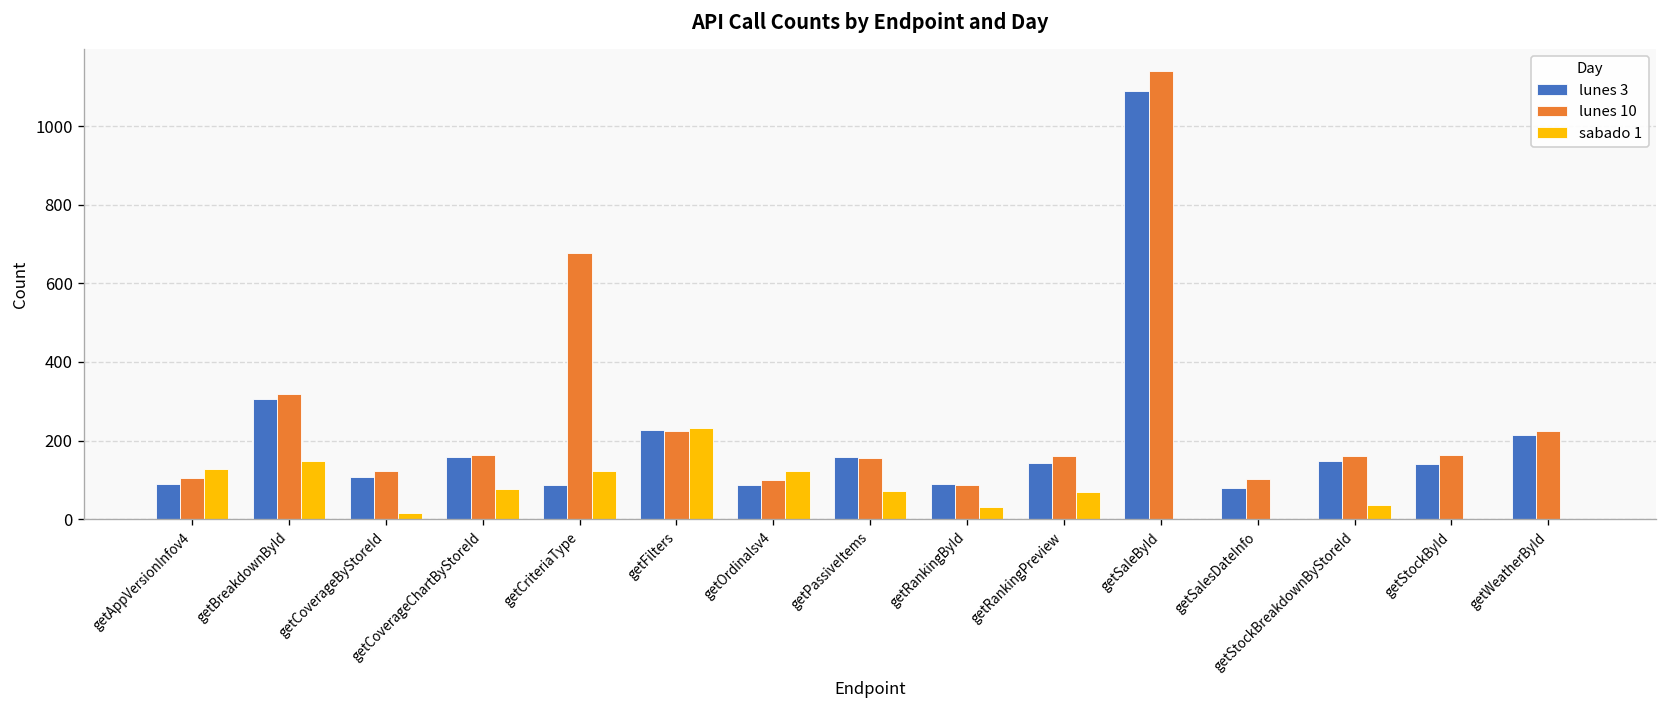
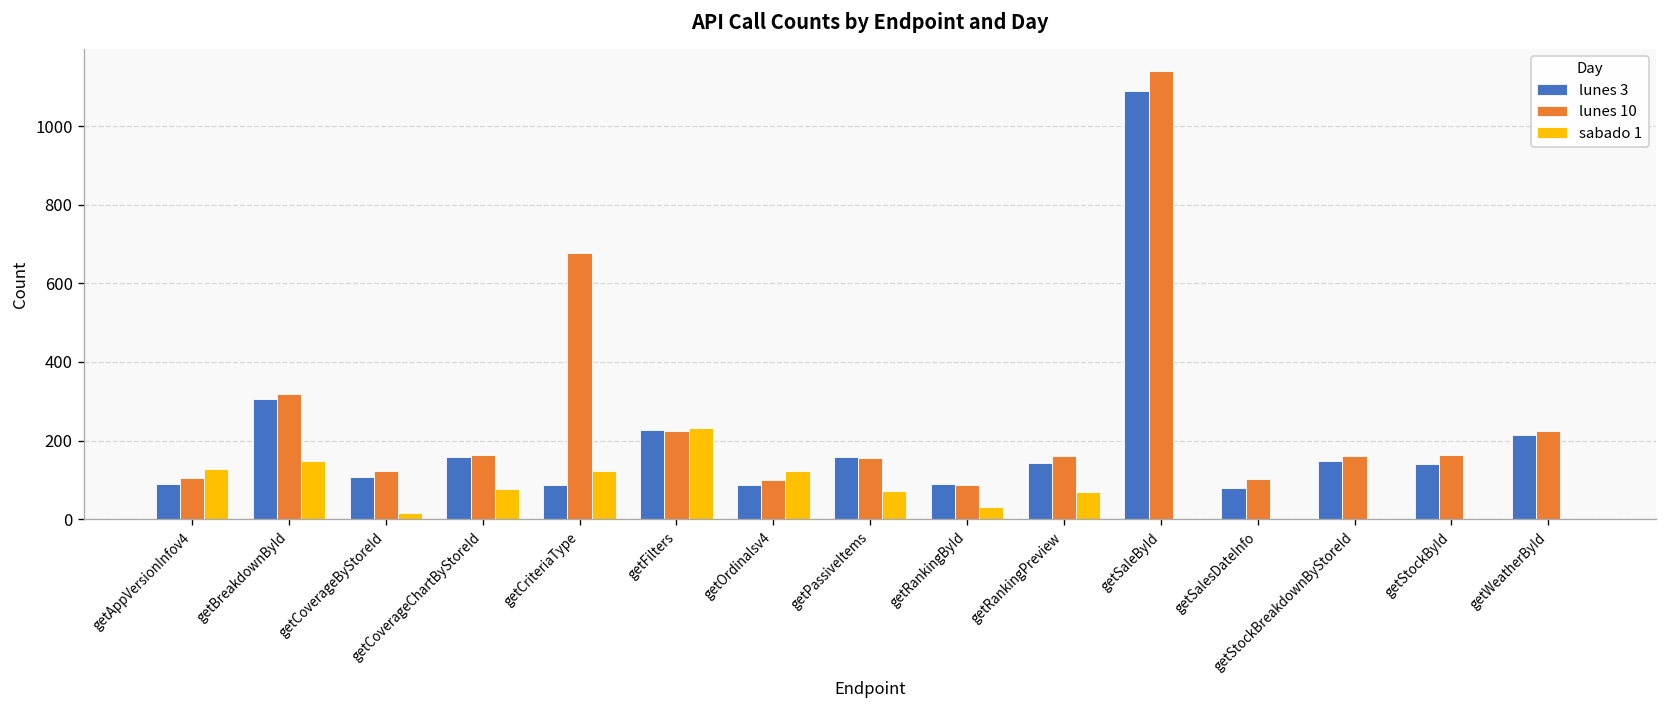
sabado 1, getStockBreakdownByStoreId: 40 -> 0
